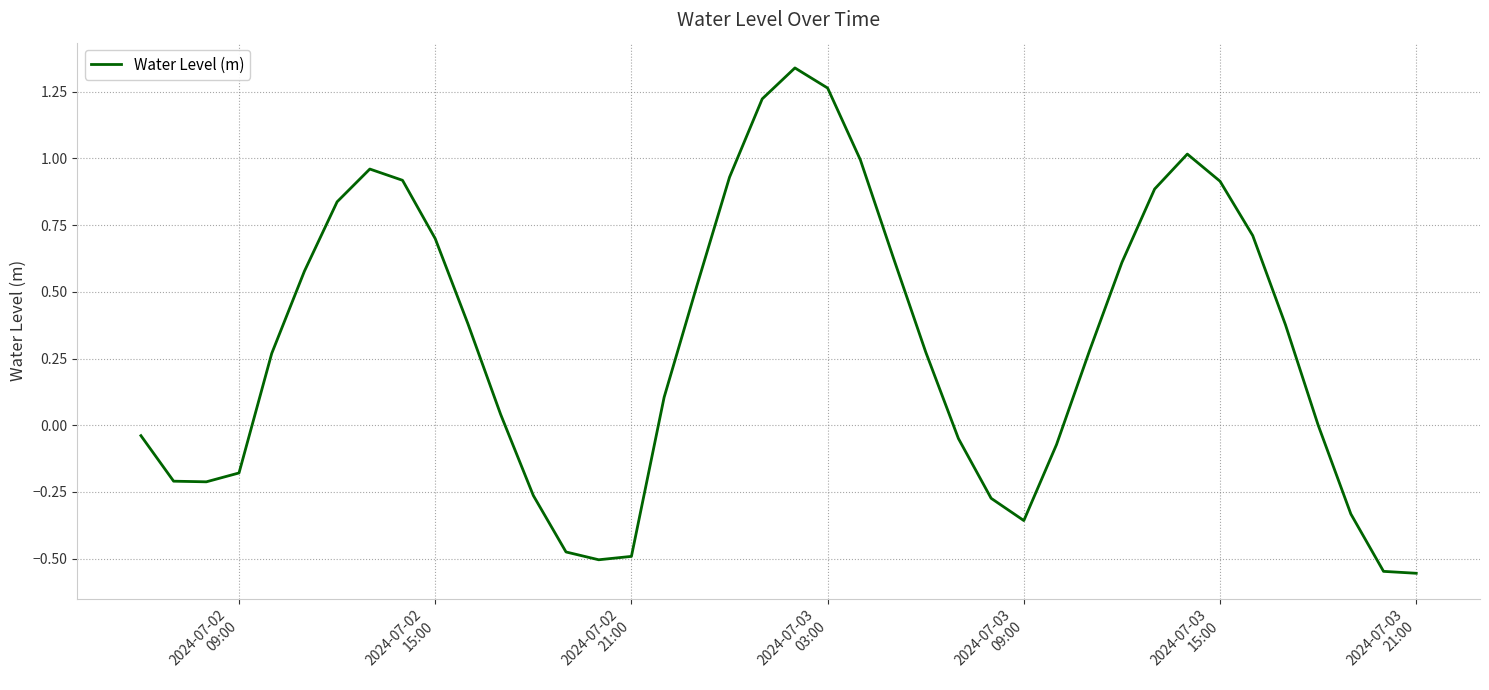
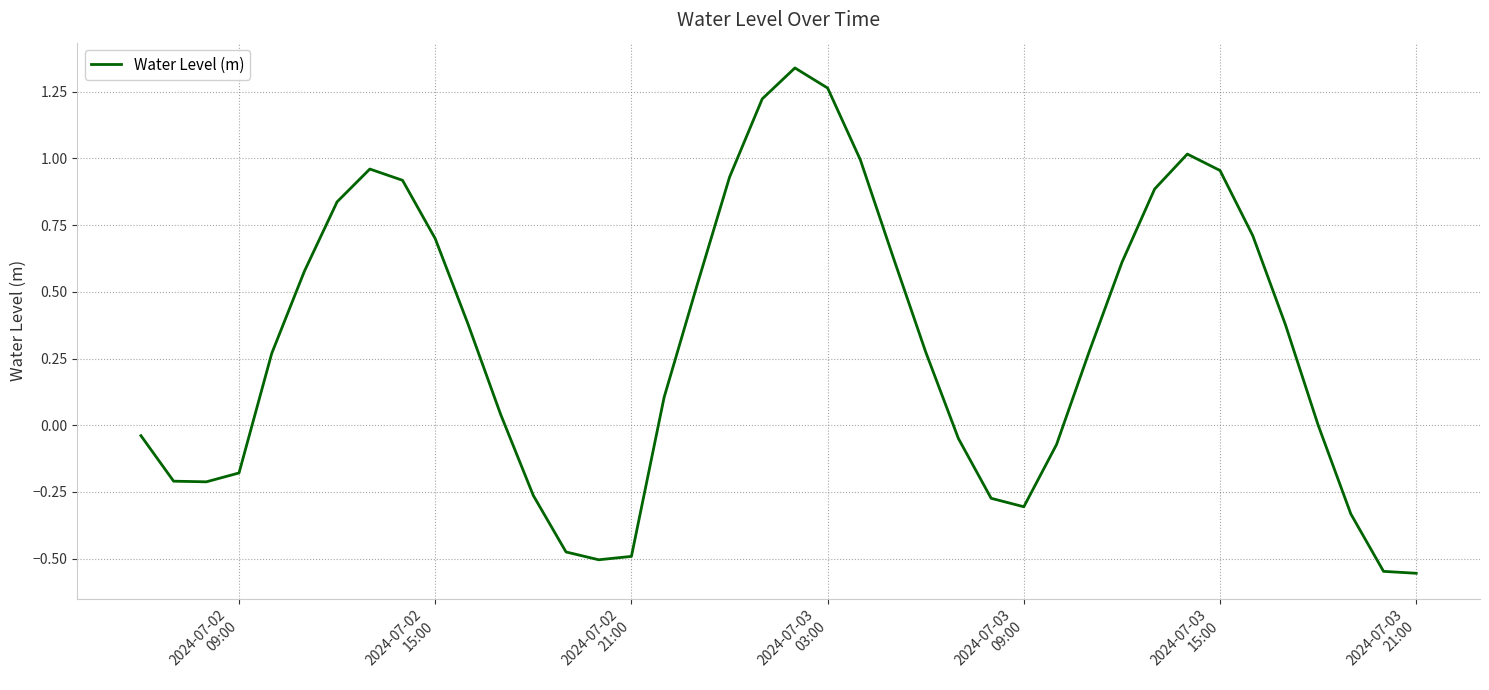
2024-07-03 09:00: -0.36 -> -0.31
2024-07-03 15:00: 0.91 -> 0.95
